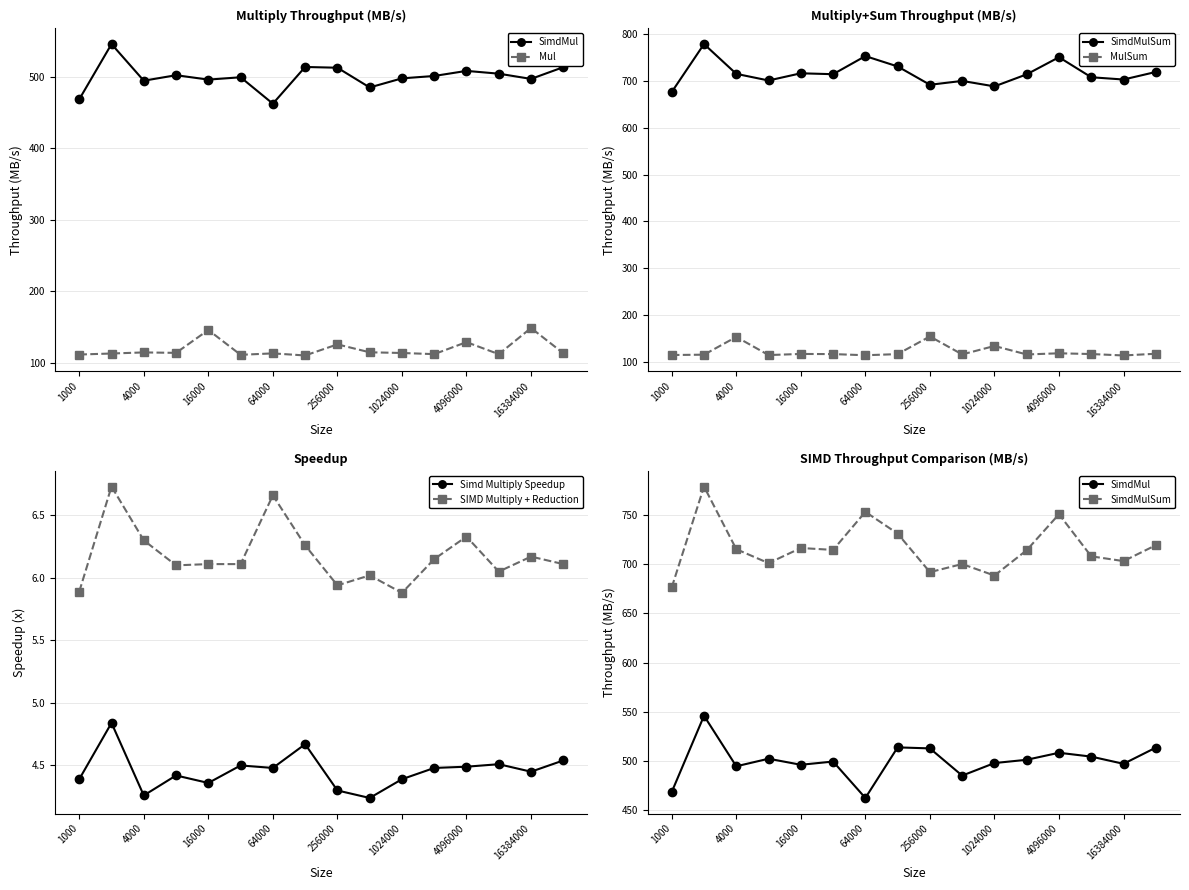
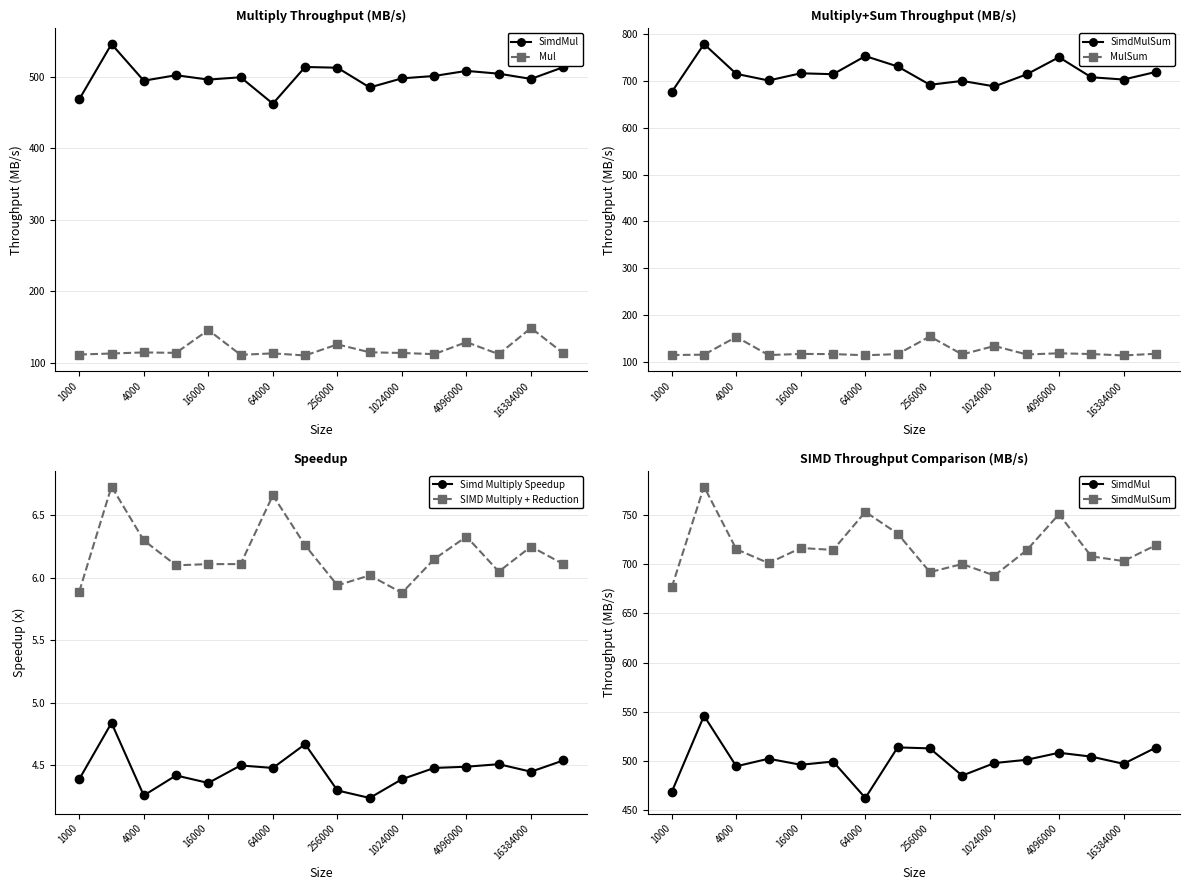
Speedup, SIMD Multiply + Reduction, 16384000: 6.17 -> 6.25
